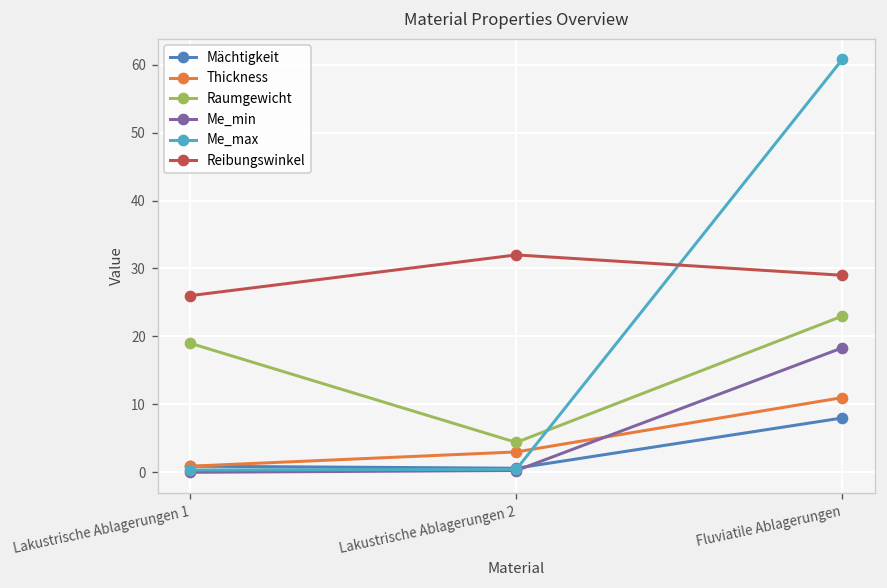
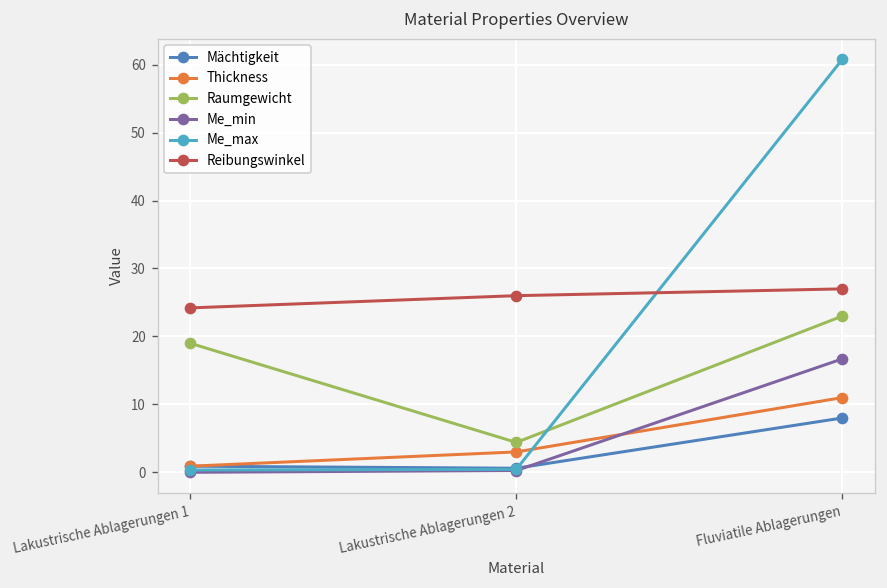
Reibungswinkel, Lakustrische Ablagerungen 1: 26 -> 24
Reibungswinkel, Lakustrische Ablagerungen 2: 32 -> 26
Me_min, Fluviatile Ablagerungen: 18 -> 17
Reibungswinkel, Fluviatile Ablagerungen: 29 -> 27
